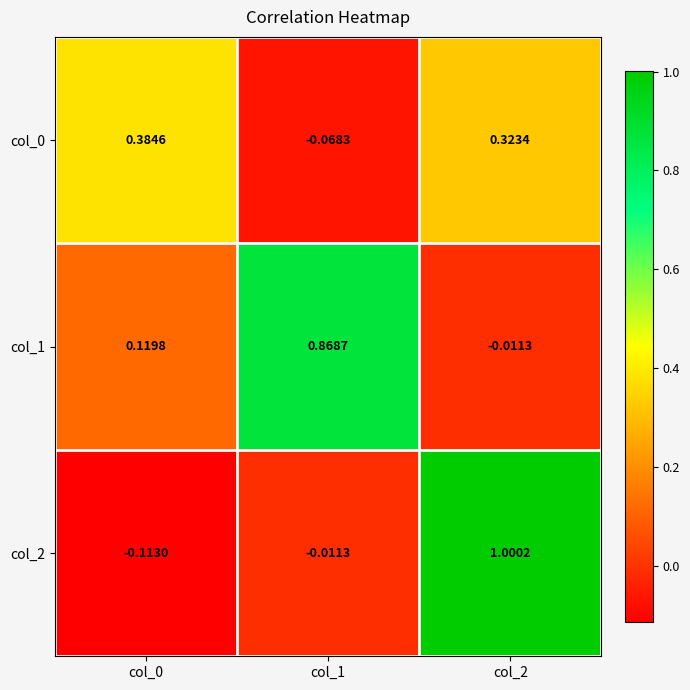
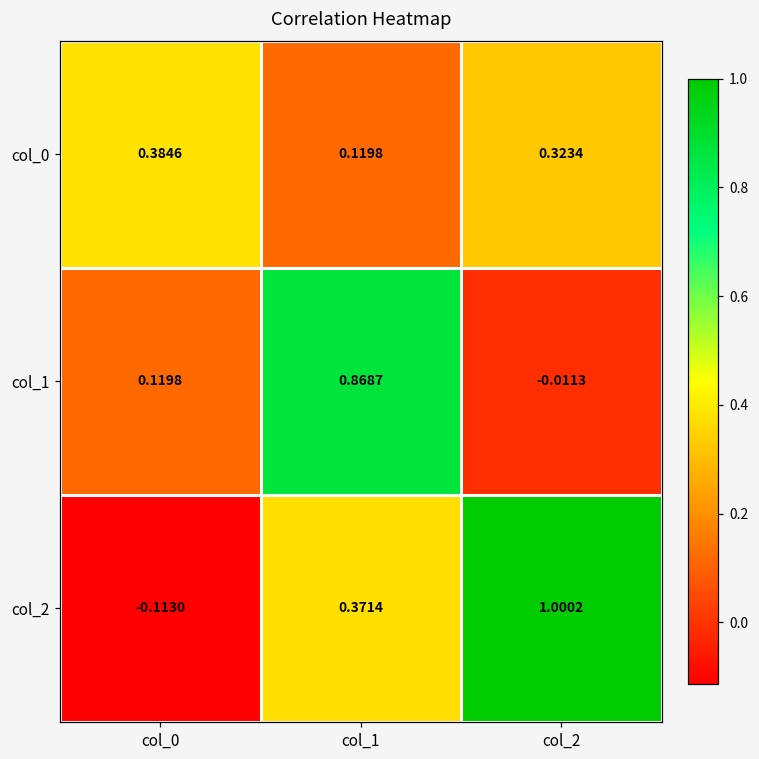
col_0, col_1: -0.0683 -> 0.1198
col_2, col_1: -0.0113 -> 0.3714
